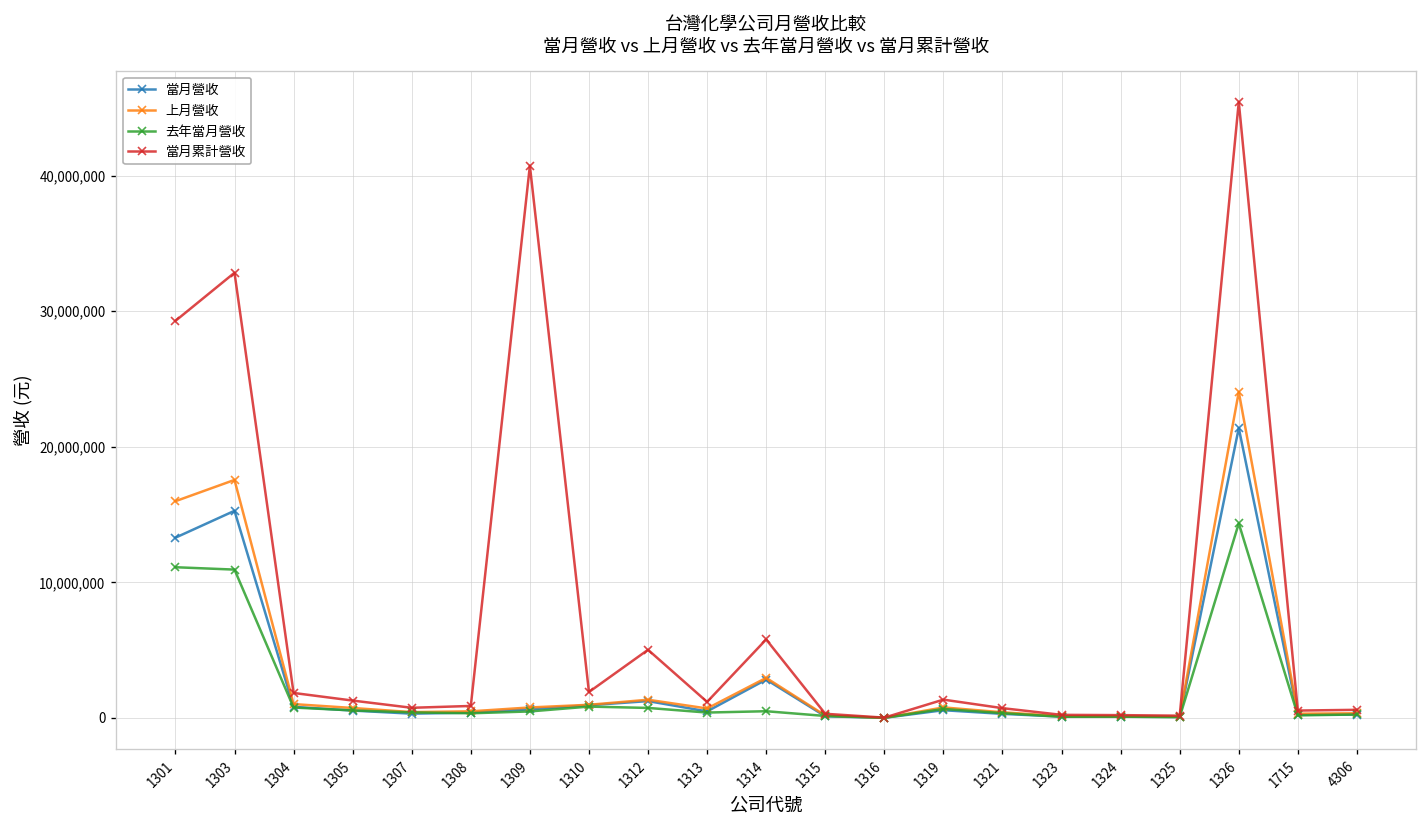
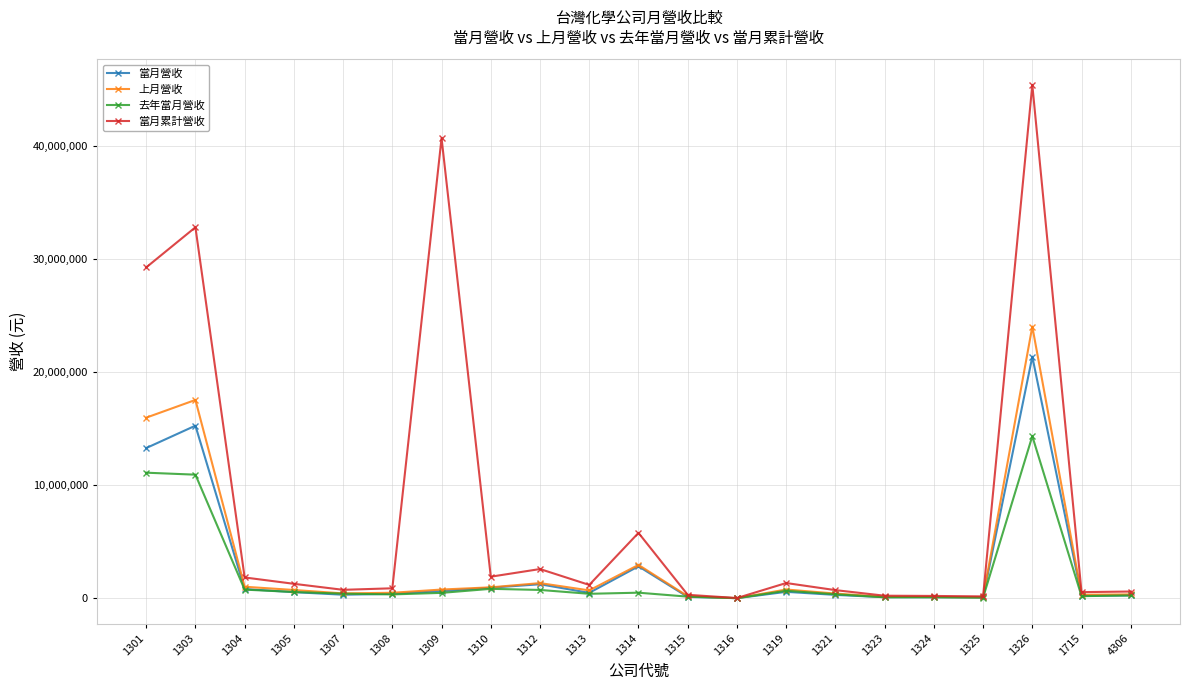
當月累計營收, 1312: 5,000,000 -> 2,600,000
